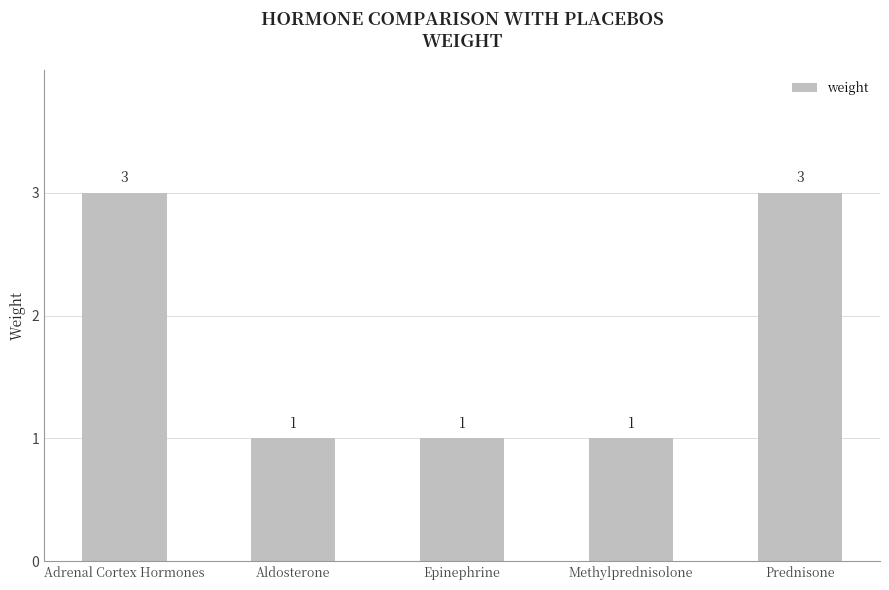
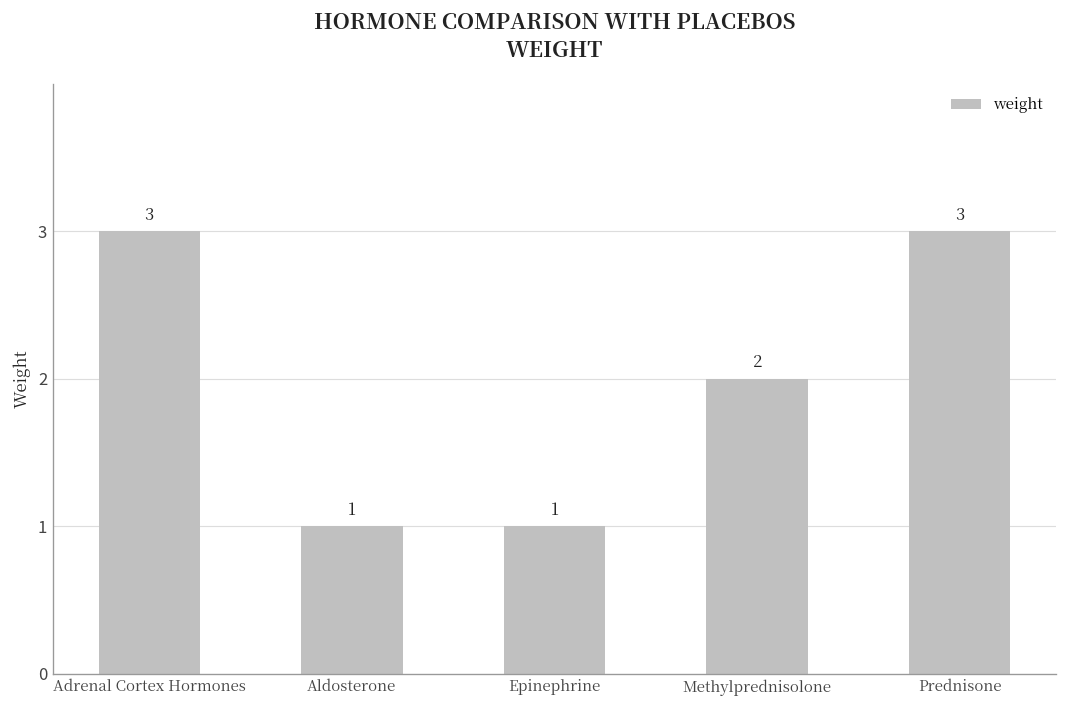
Methylprednisolone: 1 -> 2
